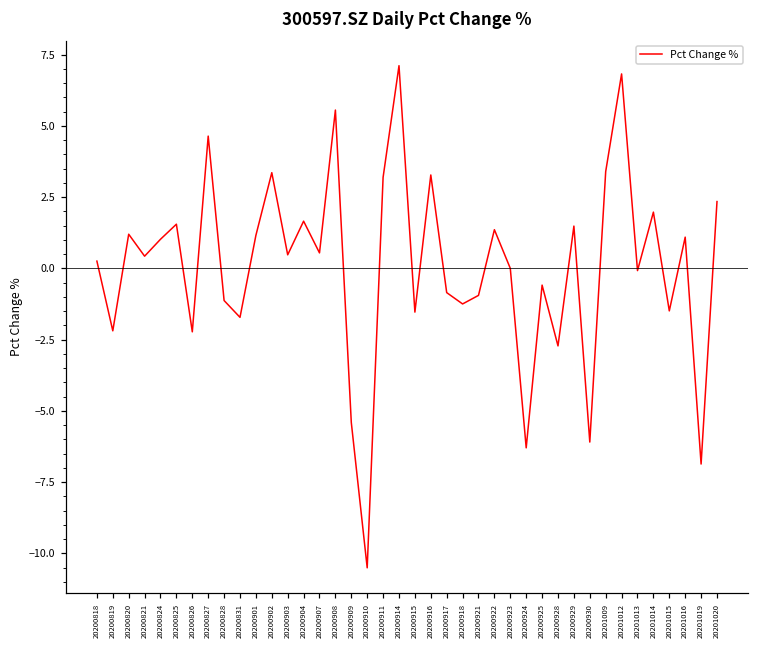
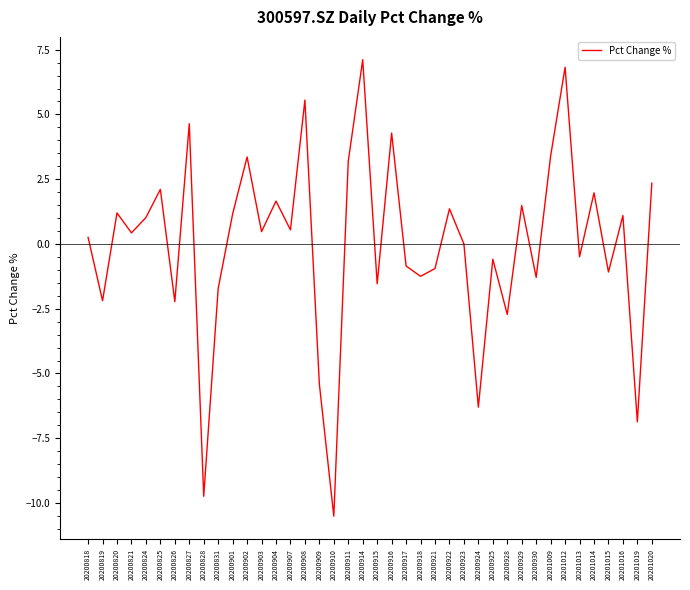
20200825: 1.5 -> 2.1
20200828: -1.1 -> -9.7
20200916: 3.3 -> 4.3
20200930: -6.1 -> -1.3
20201013: -0.1 -> -0.5
20201015: -1.5 -> -1.1
